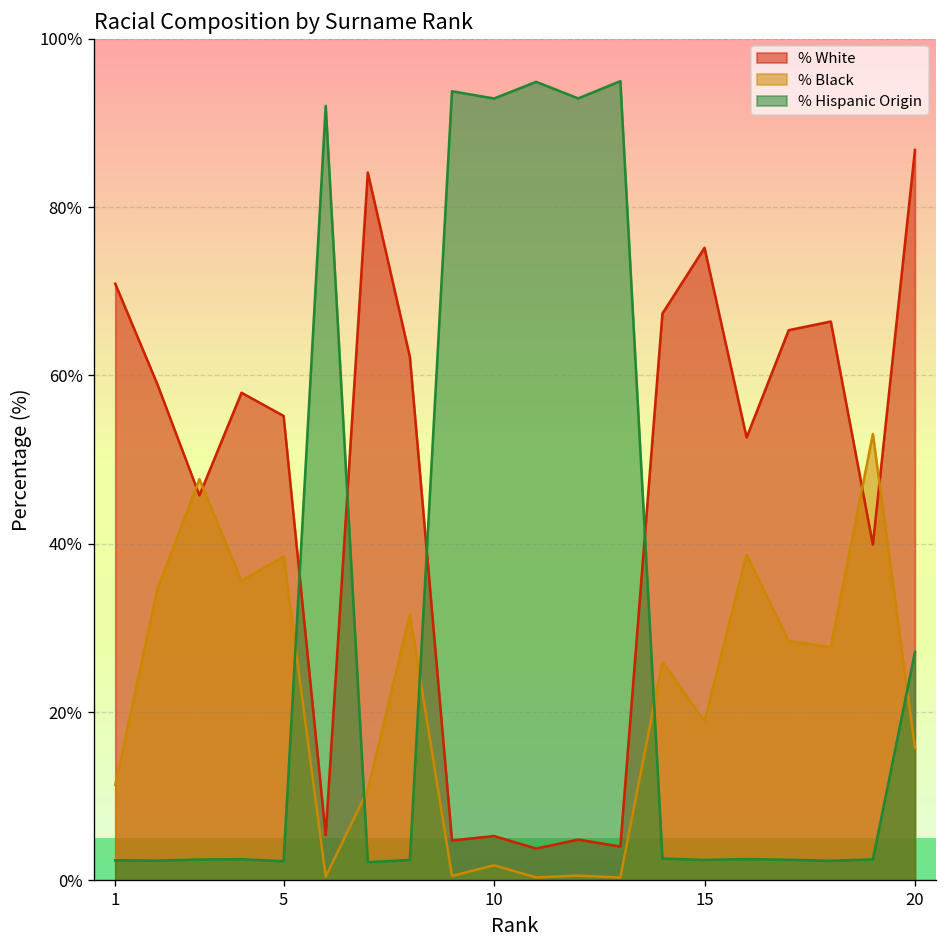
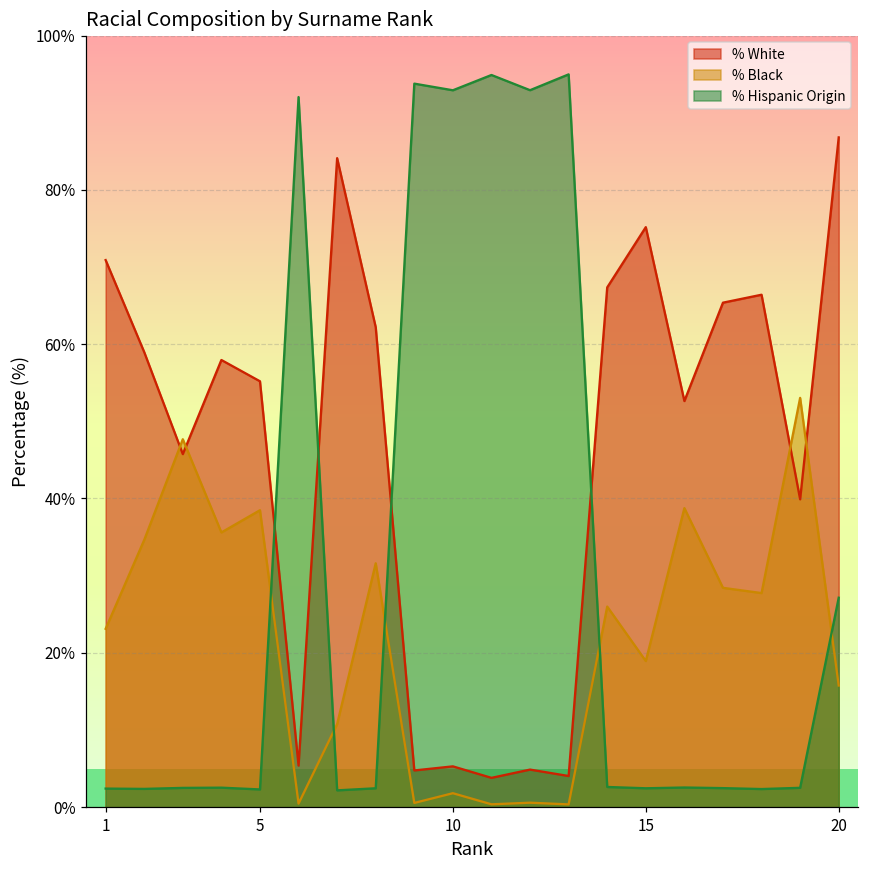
% Black, 1: 11% -> 23%
